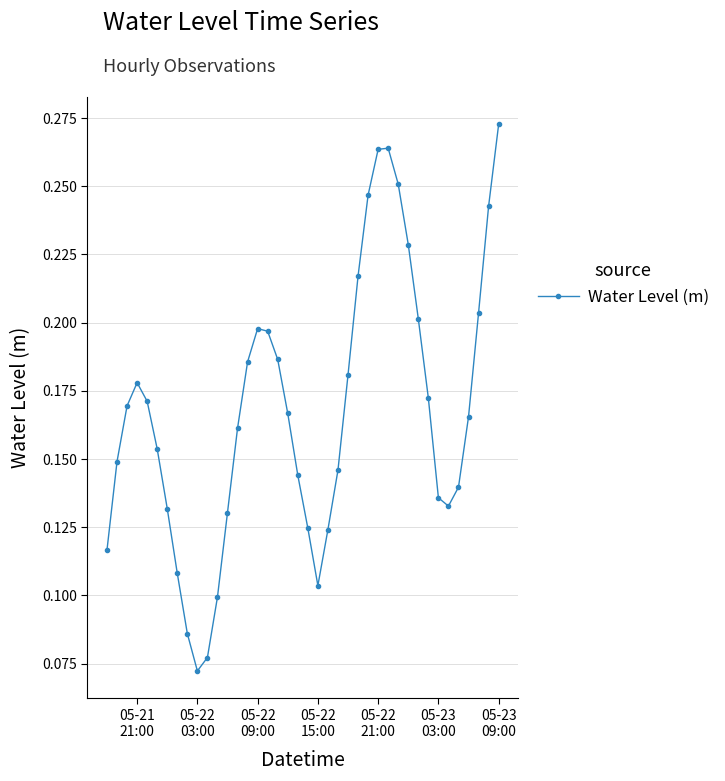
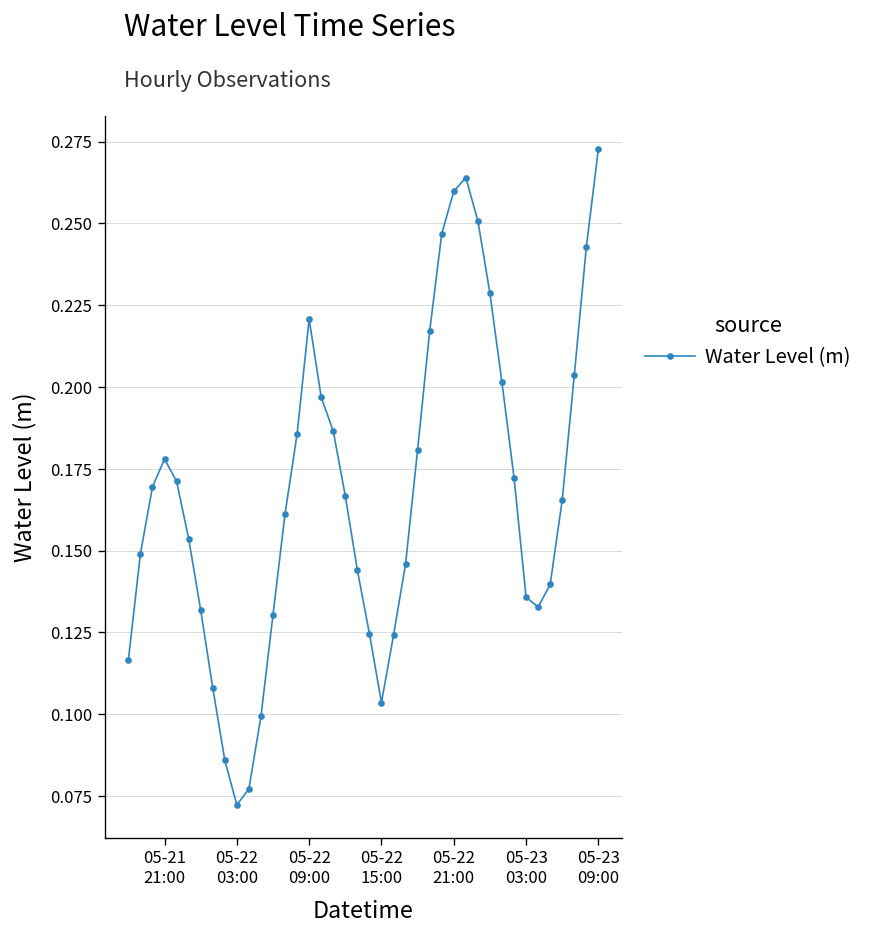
05-22 09:00: 0.198 -> 0.221
05-22 21:00: 0.264 -> 0.260
